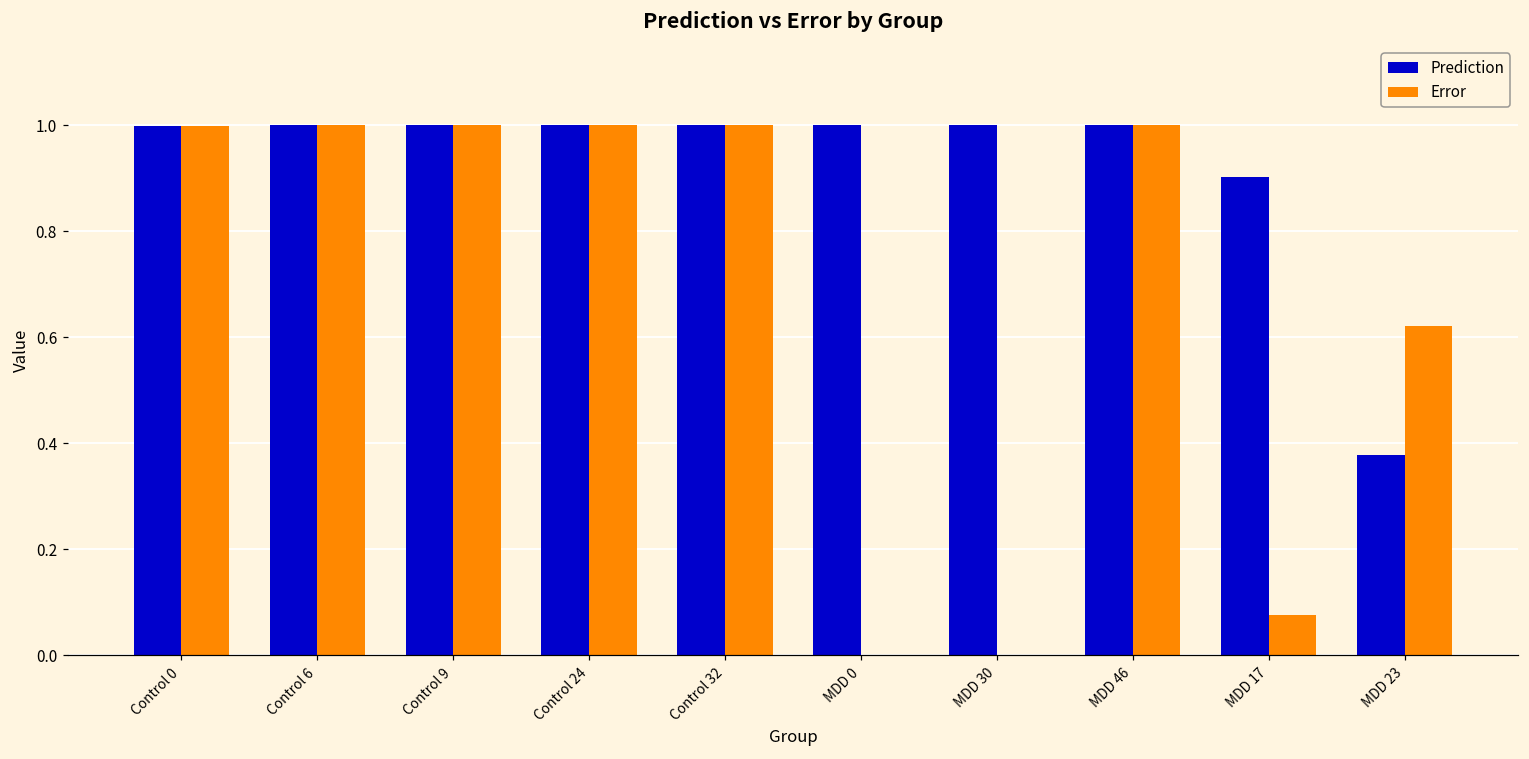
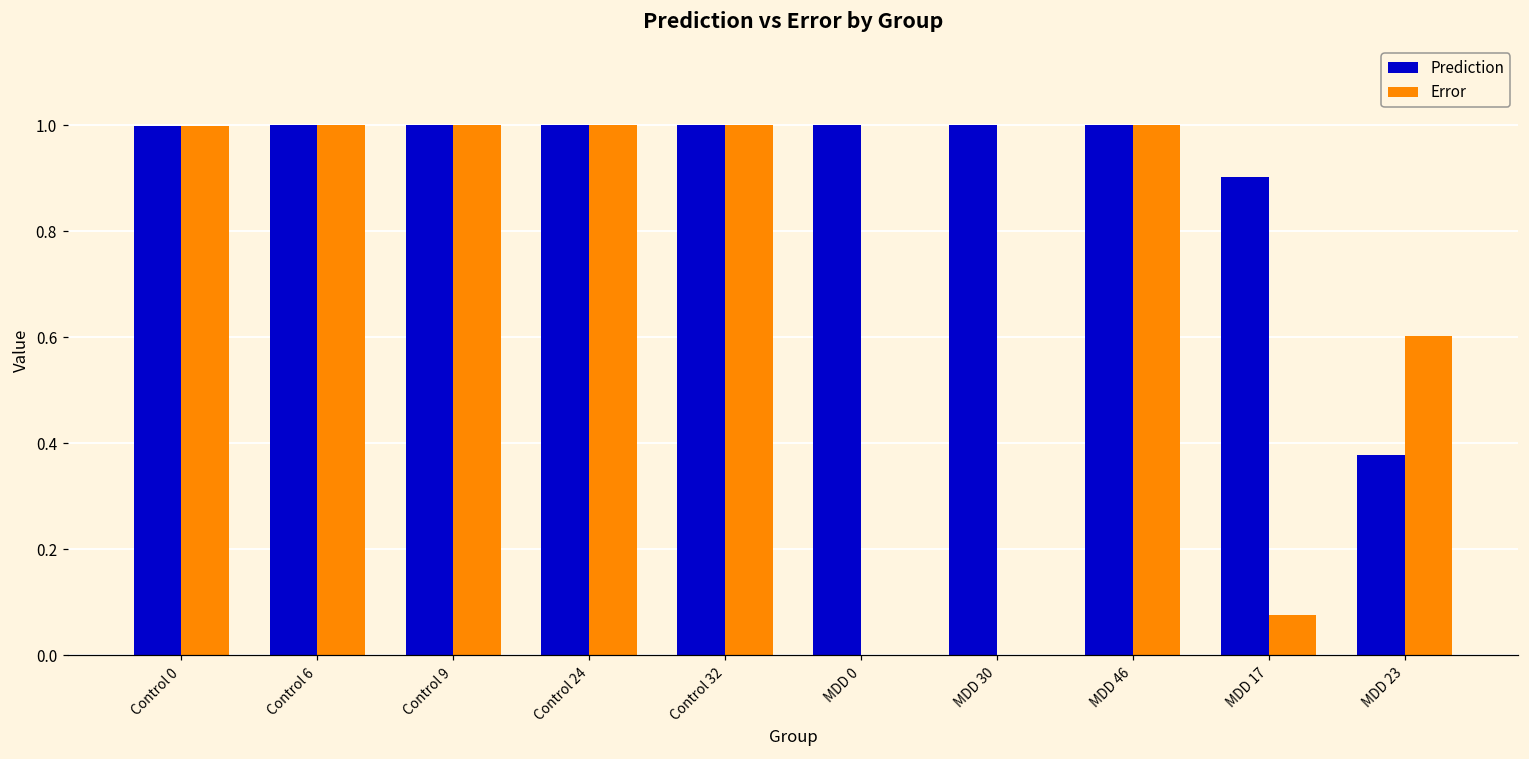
Error, MDD 23: 0.62 -> 0.60
